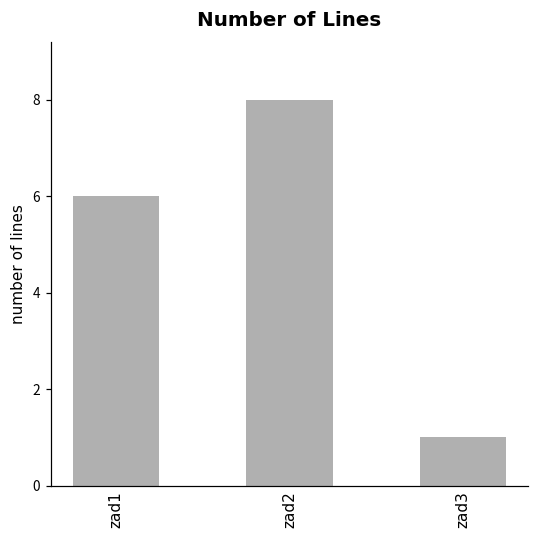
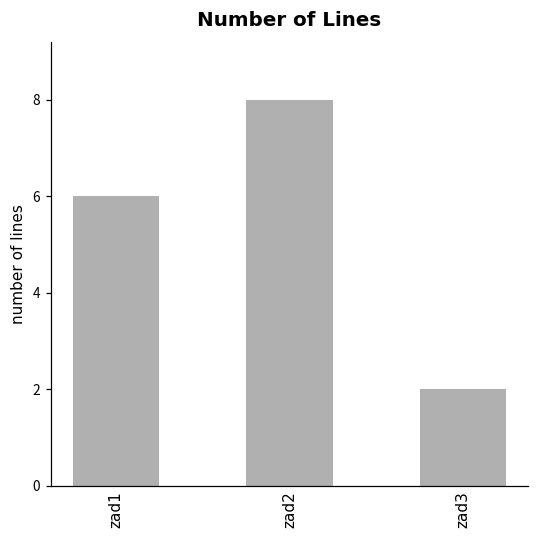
zad3: 1 -> 2
